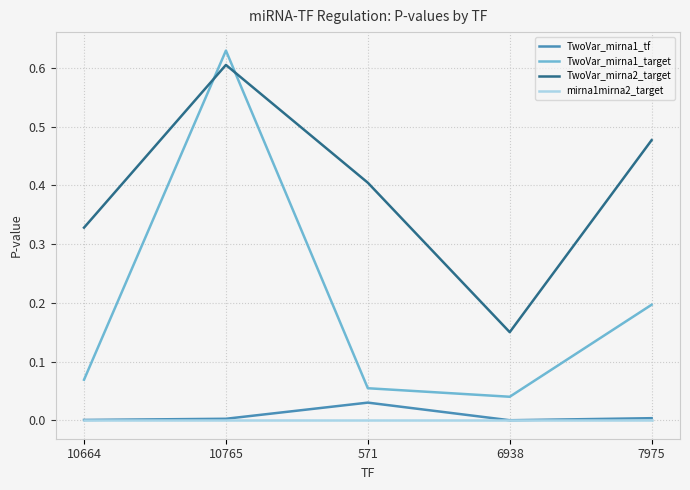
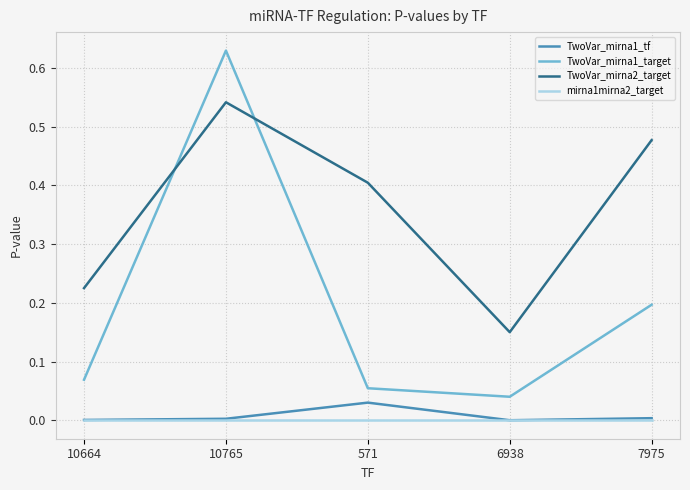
TwoVar_mirna2_target, 10664: 0.33 -> 0.23
TwoVar_mirna2_target, 10765: 0.61 -> 0.54
